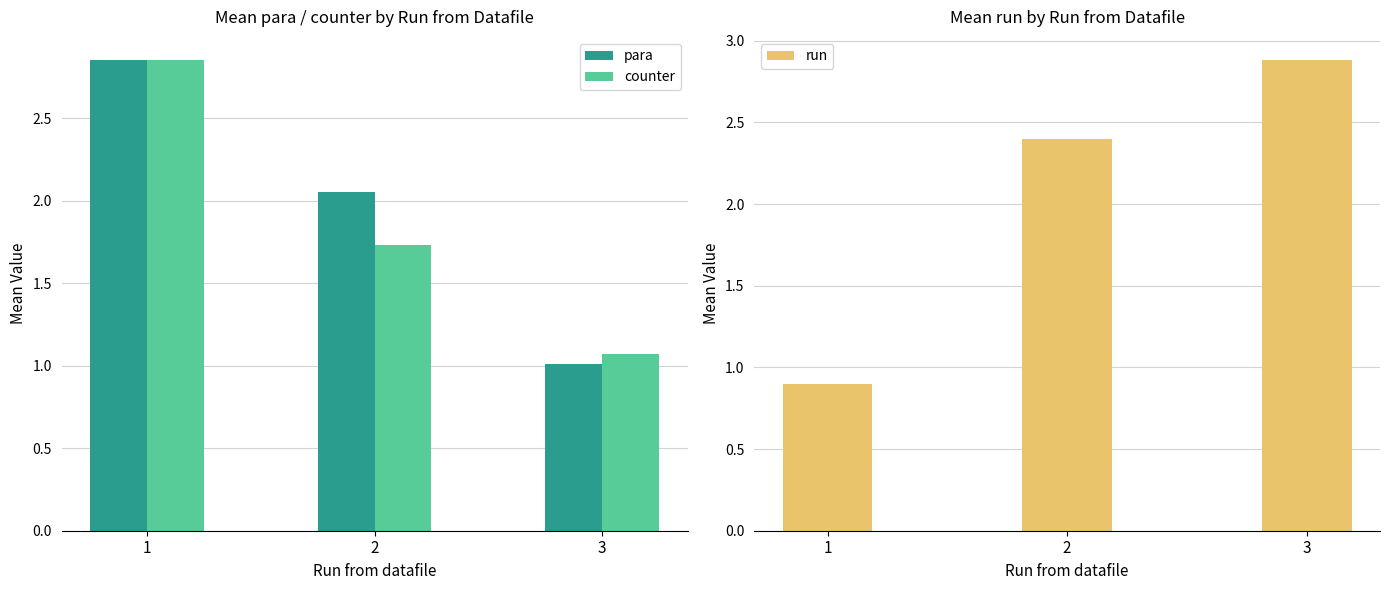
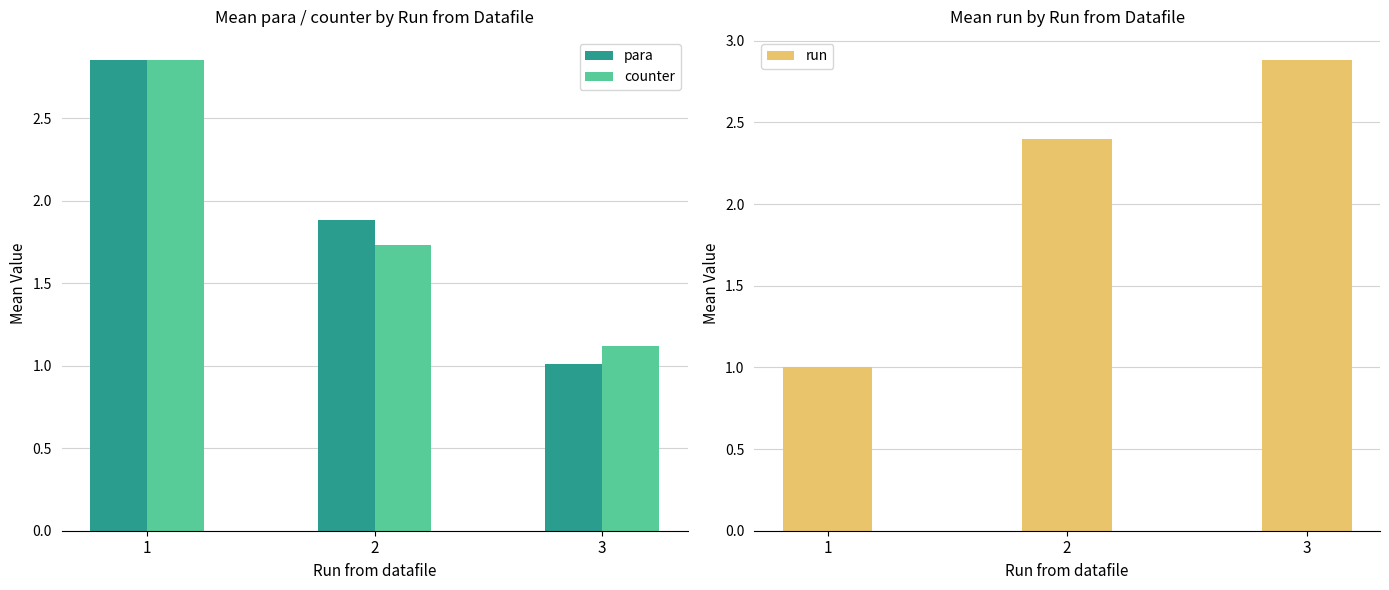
Mean para / counter by Run from Datafile, para, 2: 2.05 -> 1.88
Mean para / counter by Run from Datafile, counter, 3: 1.07 -> 1.12
Mean run by Run from Datafile, 1: 0.9 -> 1.0
